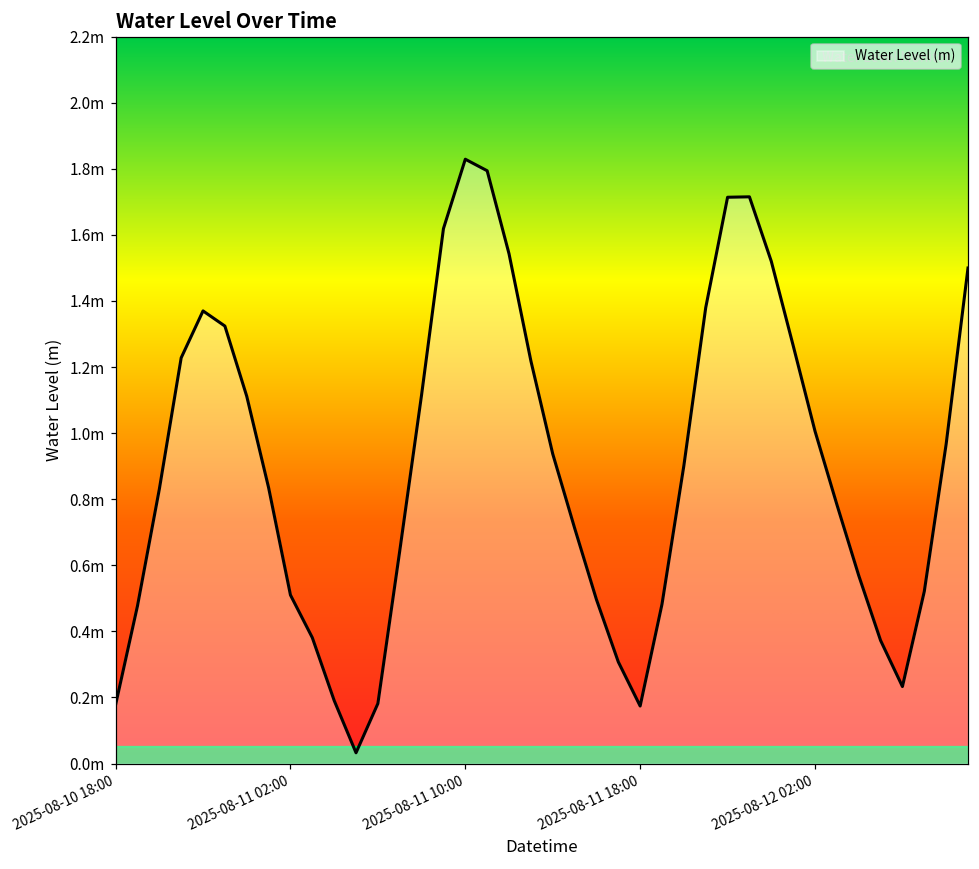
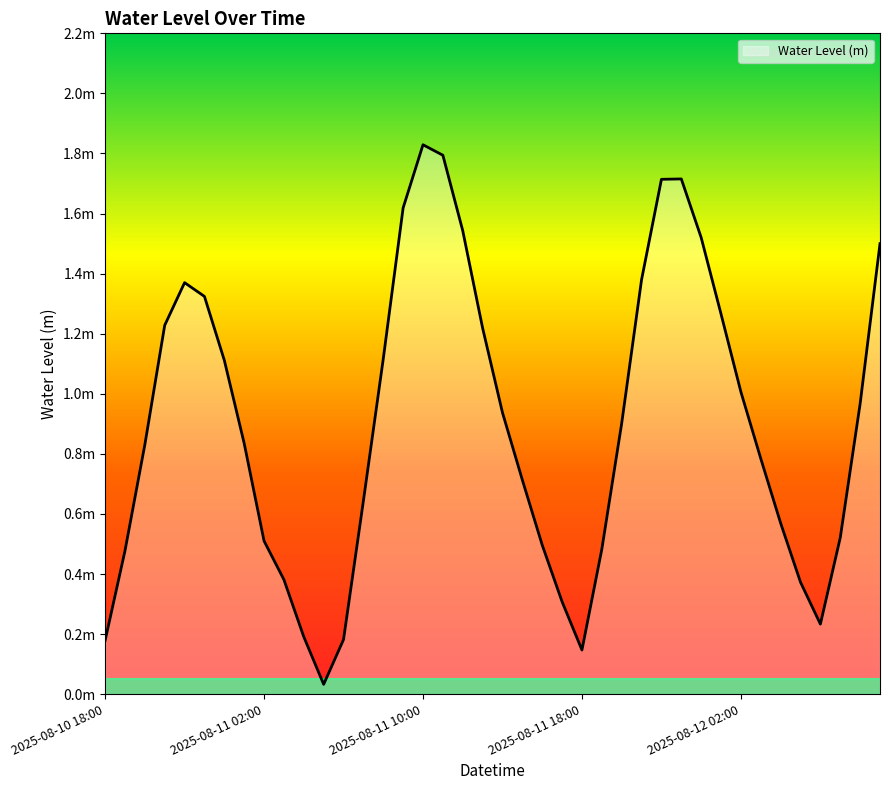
Water Level (m), 2025-08-11 18:00: 0.17m -> 0.15m
